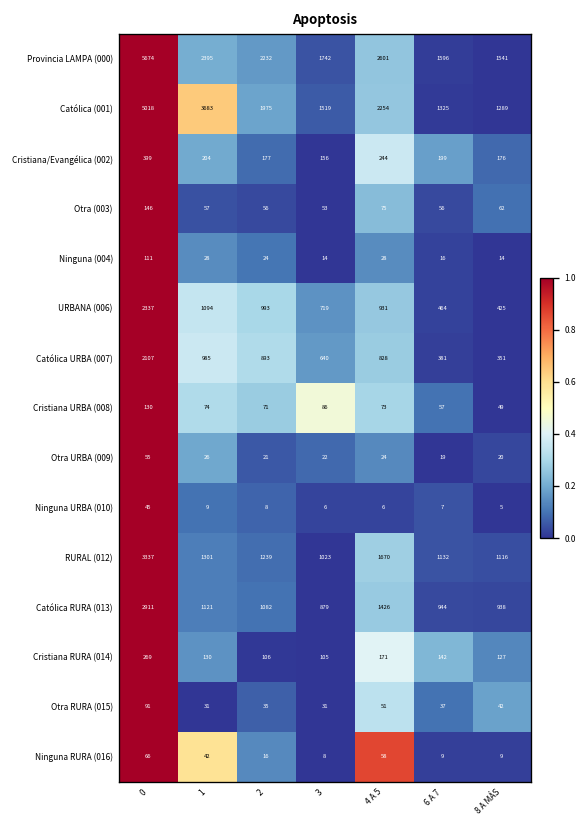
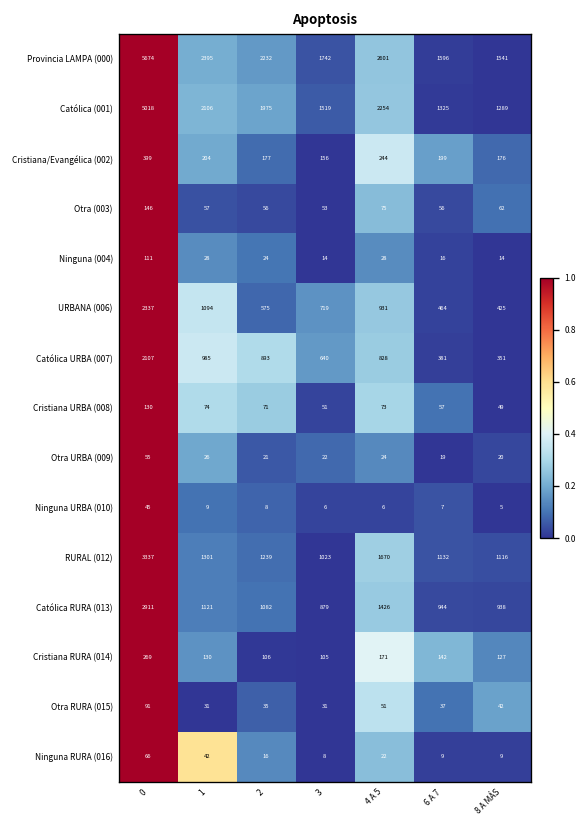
Católica (001), 1: 3683 -> 2106
URBANA (006), 2: 993 -> 575
Cristiana URBA (008), 3: 86 -> 51
Ninguna RURA (016), 4 A 5: 58 -> 22
